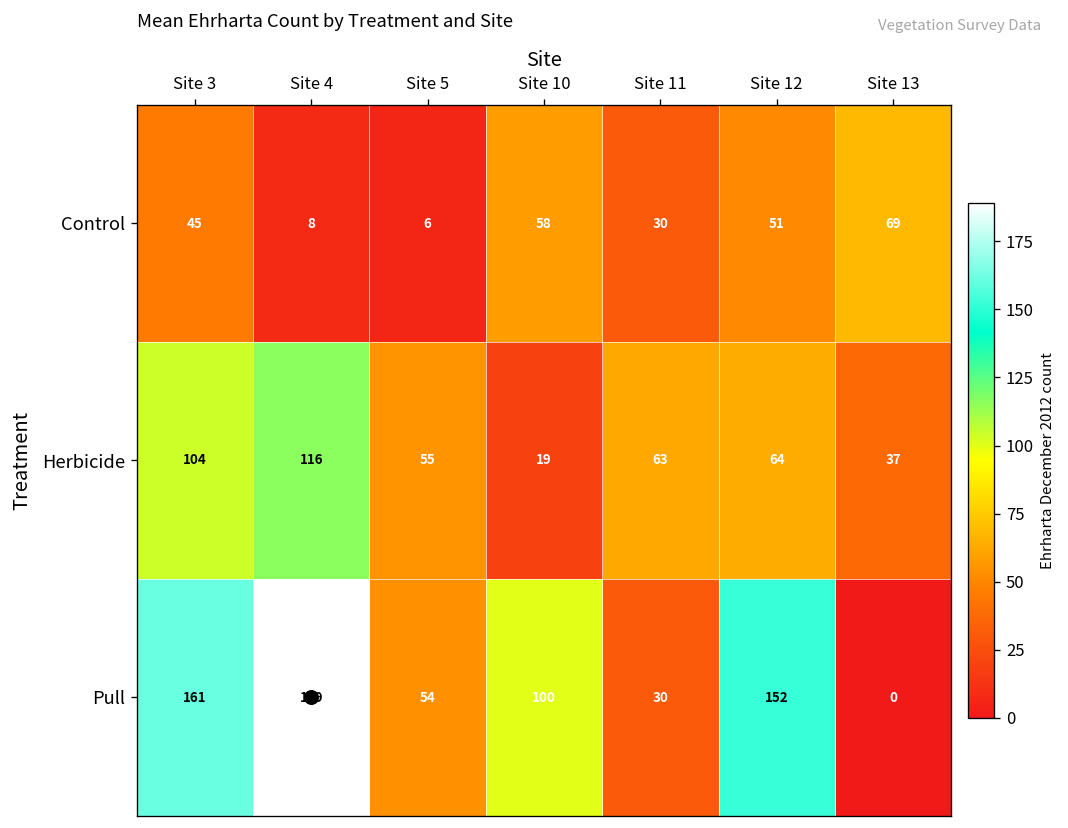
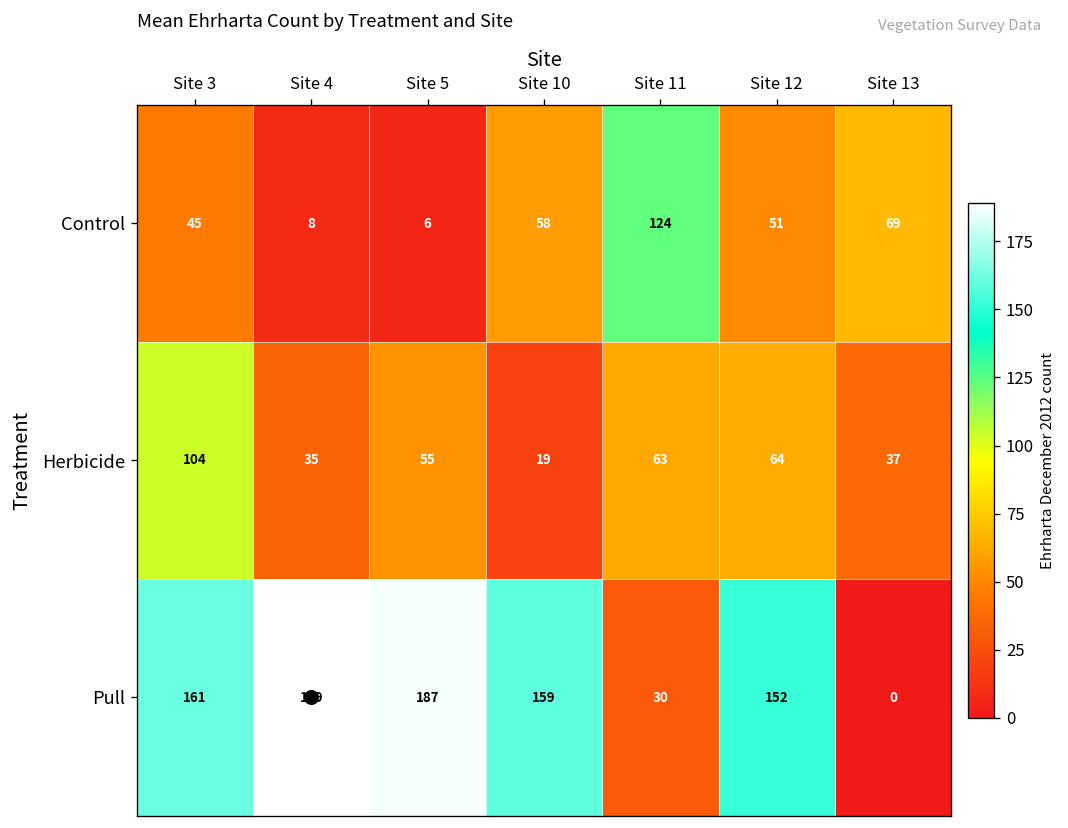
Control, Site 11: 30 -> 124
Herbicide, Site 4: 116 -> 35
Pull, Site 5: 54 -> 187
Pull, Site 10: 100 -> 159
